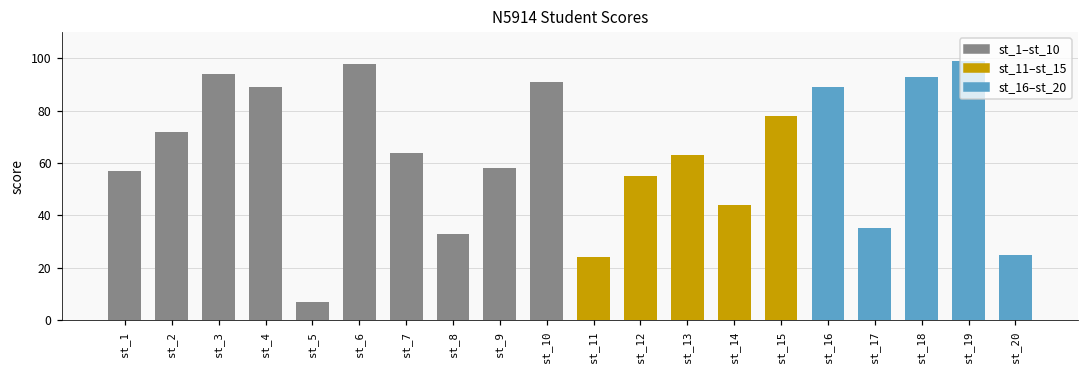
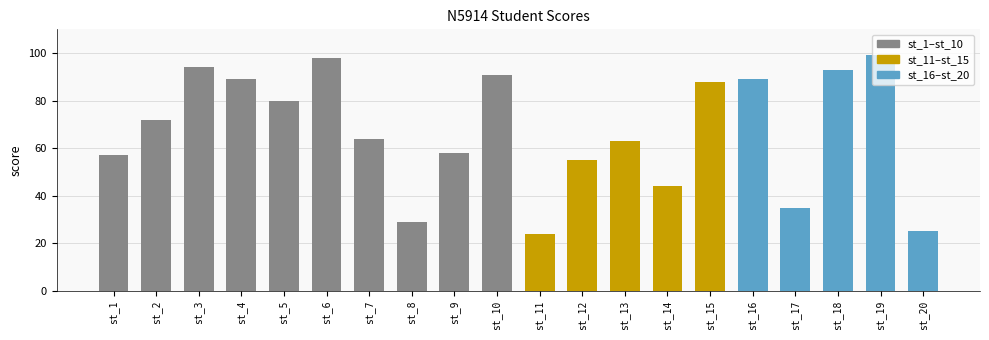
st_5: 7 -> 80
st_8: 33 -> 29
st_15: 78 -> 88
